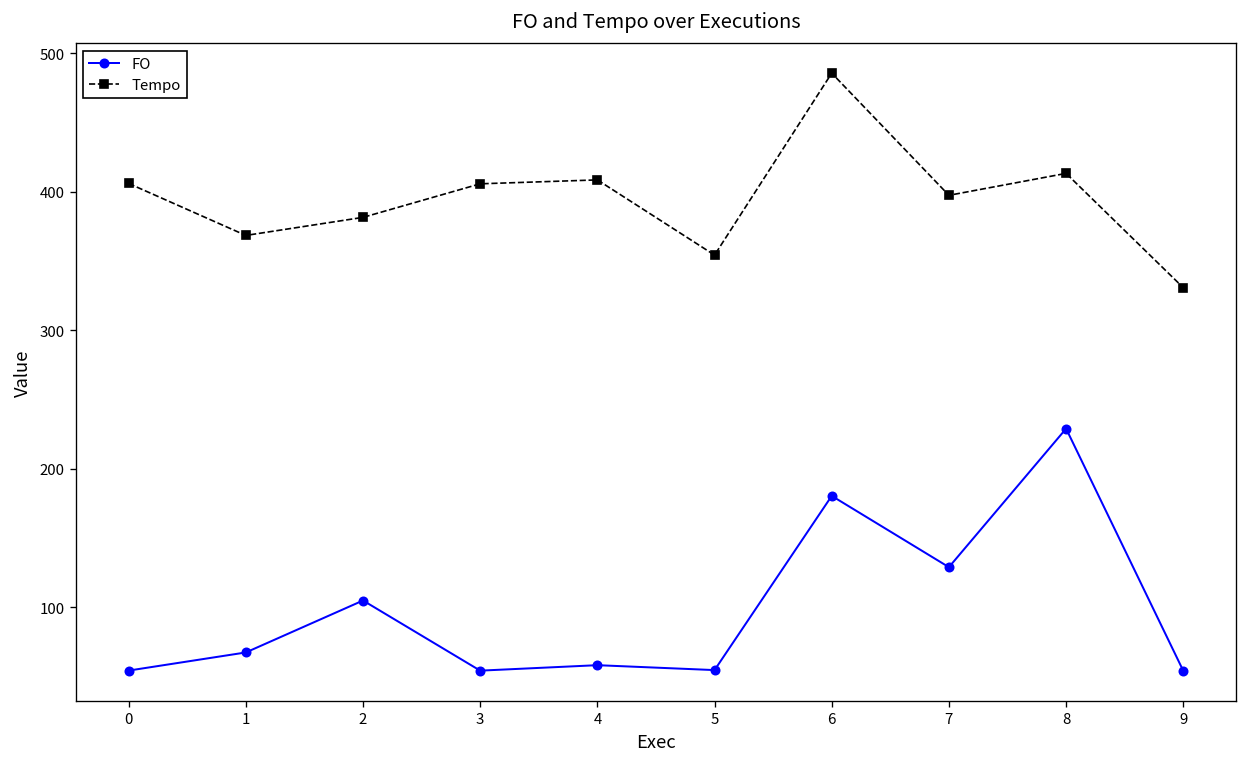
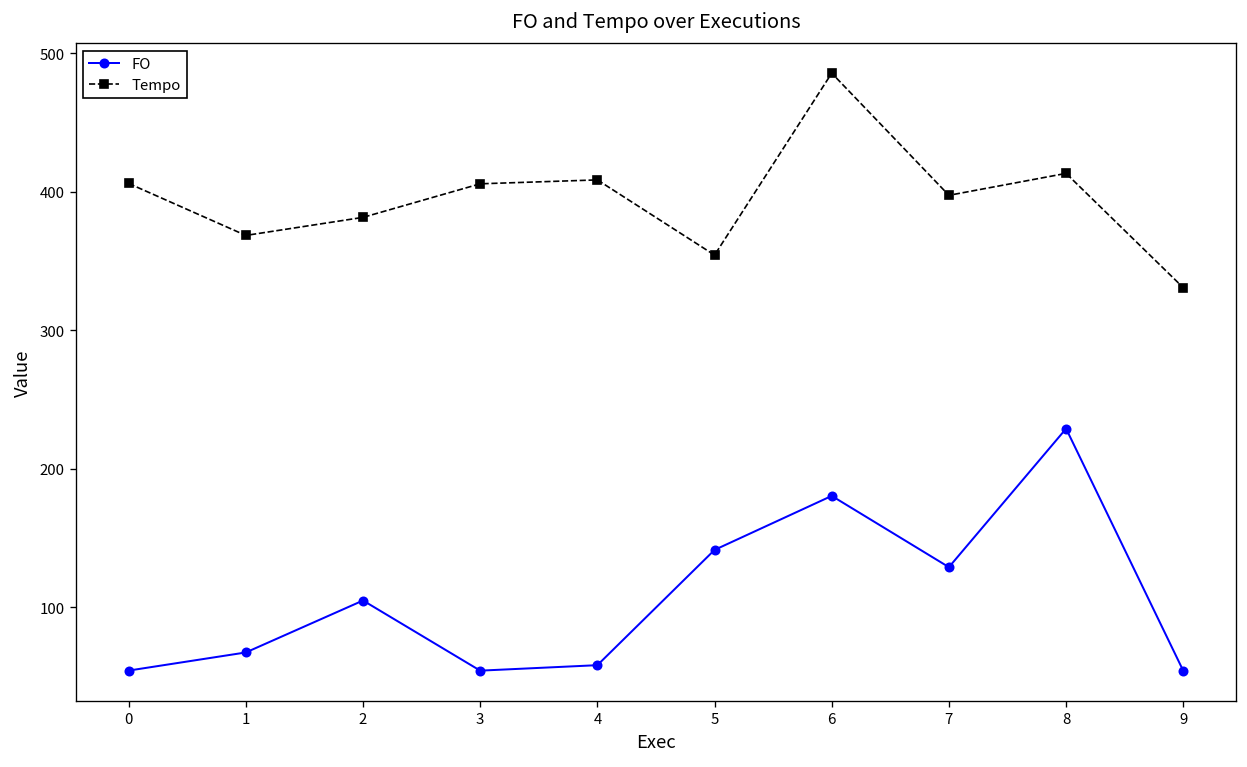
FO, 5: 55 -> 141
